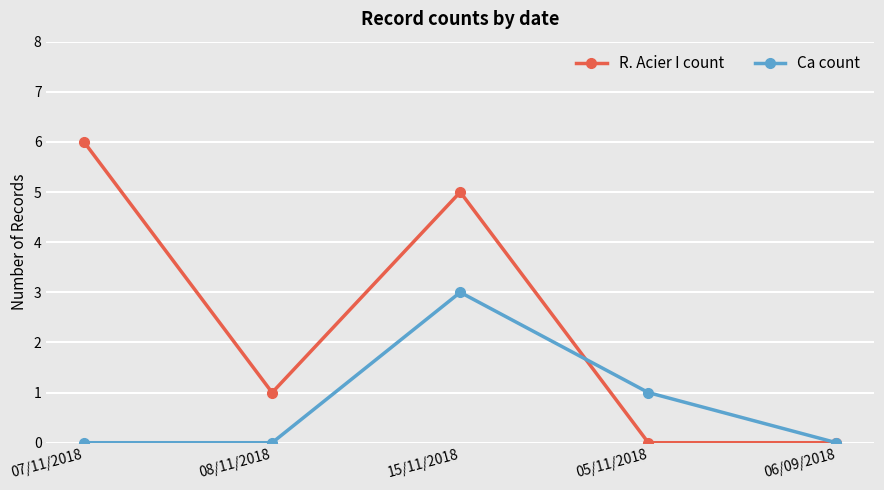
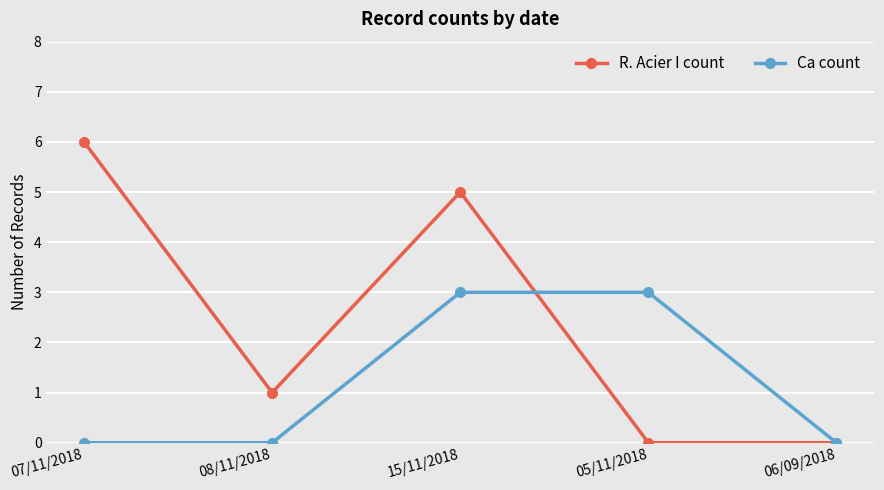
Ca count, 05/11/2018: 1 -> 3
